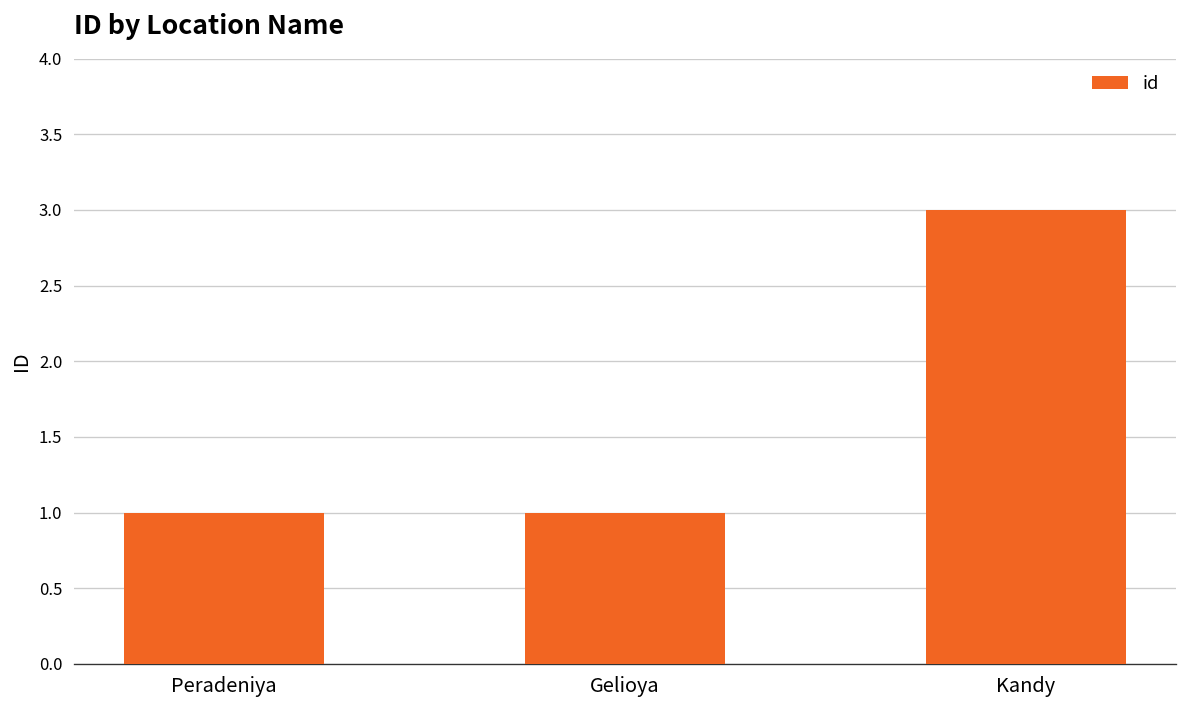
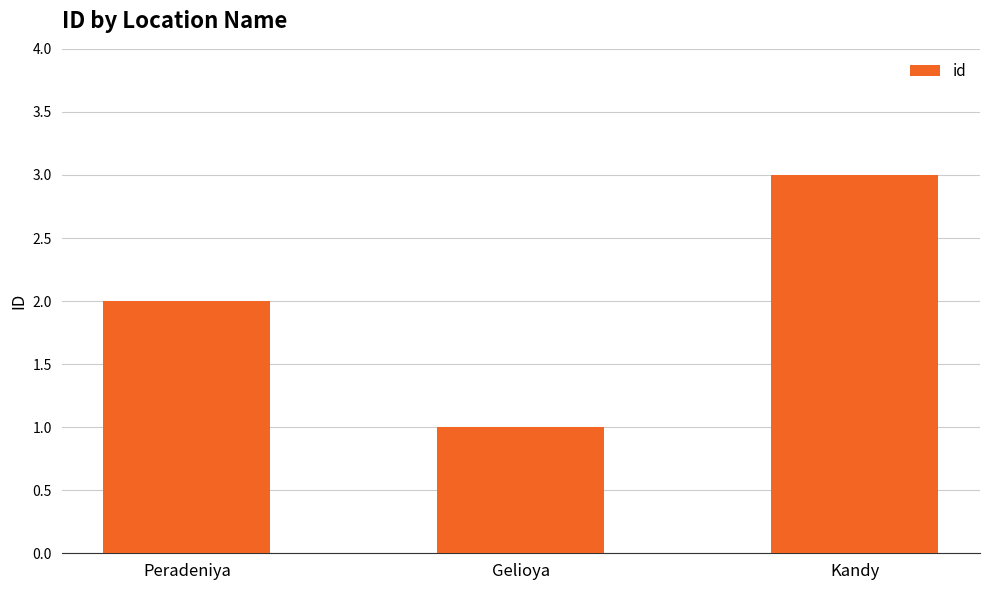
Peradeniya: 1 -> 2
